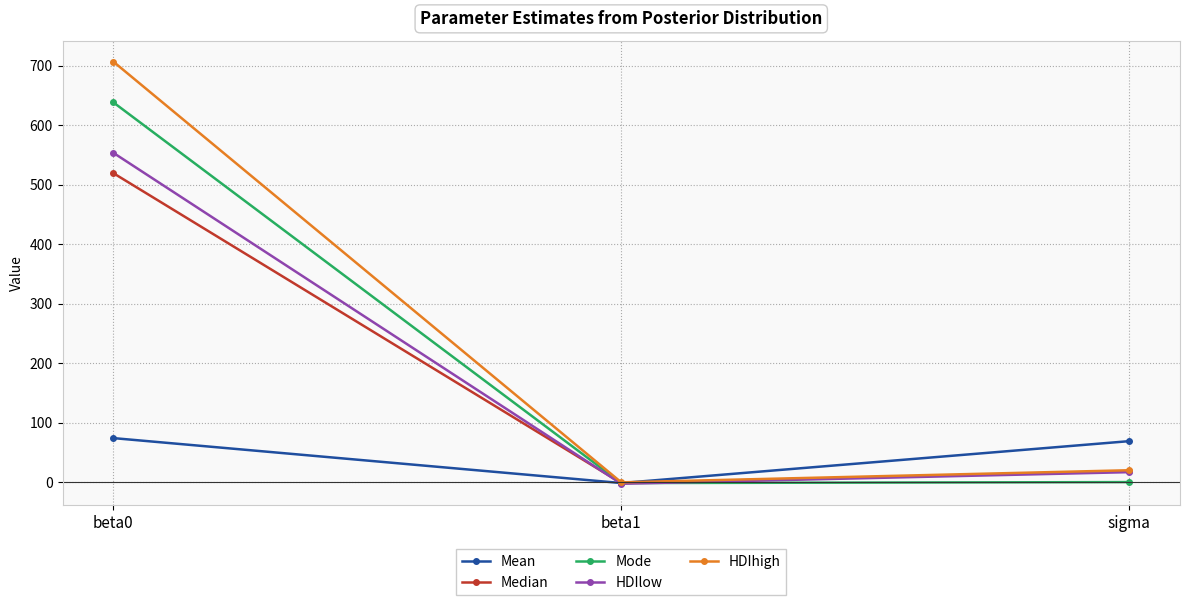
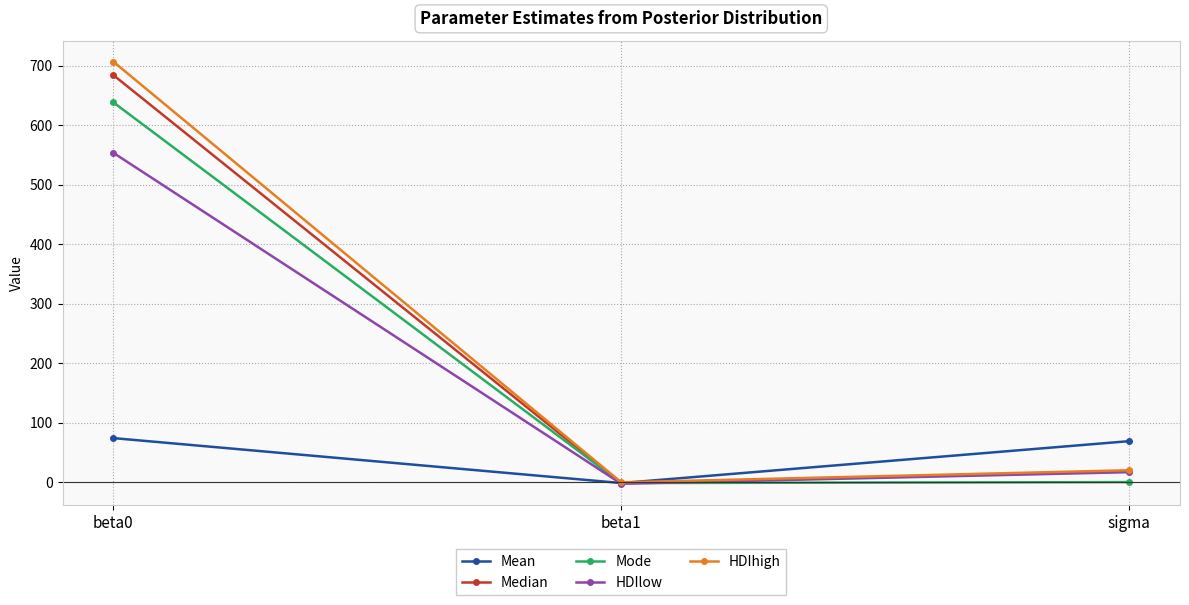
Median, beta0: 520 -> 680
